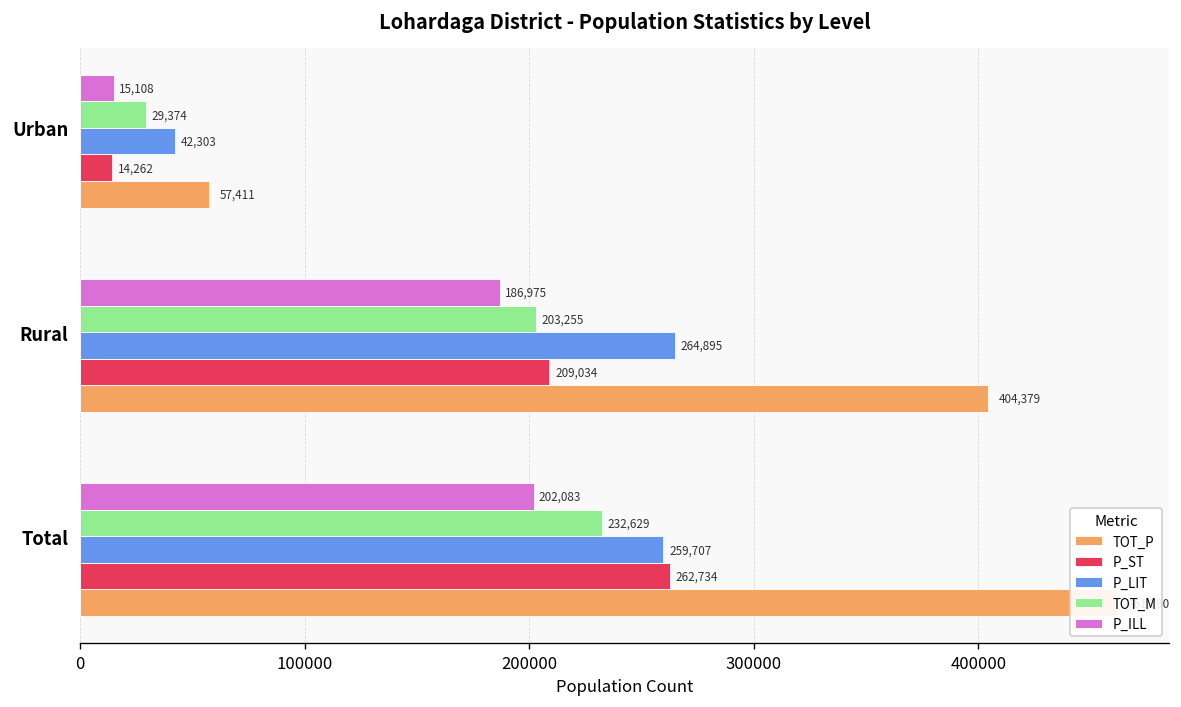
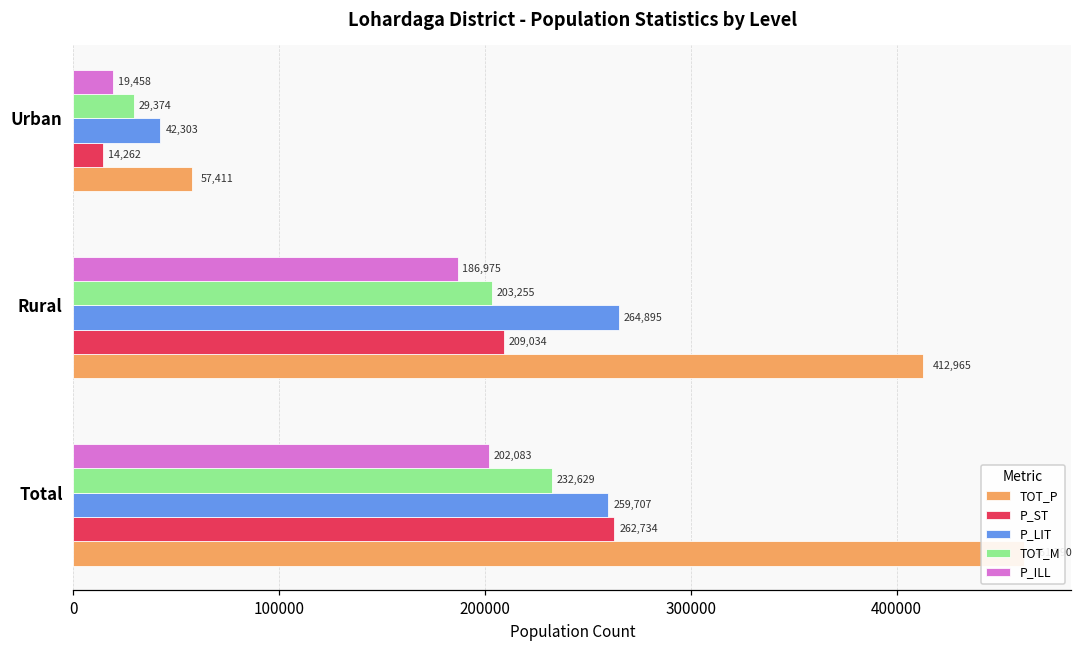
P_ILL, Urban: 15,108 -> 19,458
TOT_P, Rural: 404,379 -> 412,965
